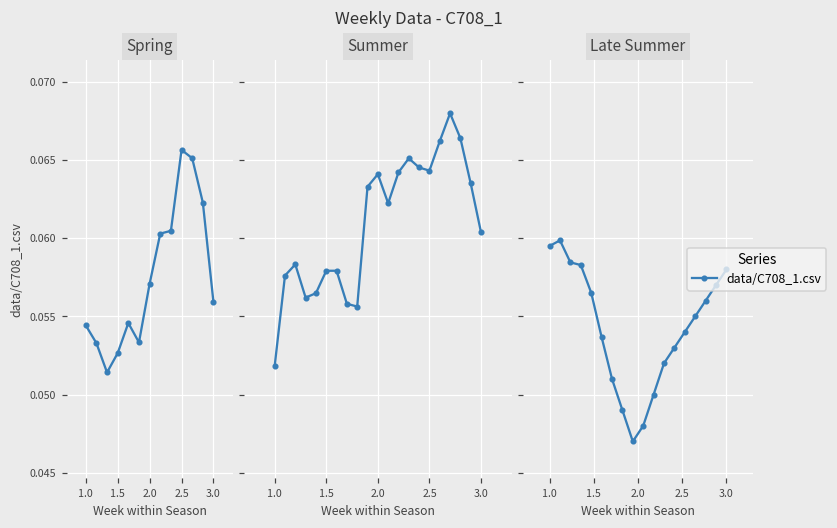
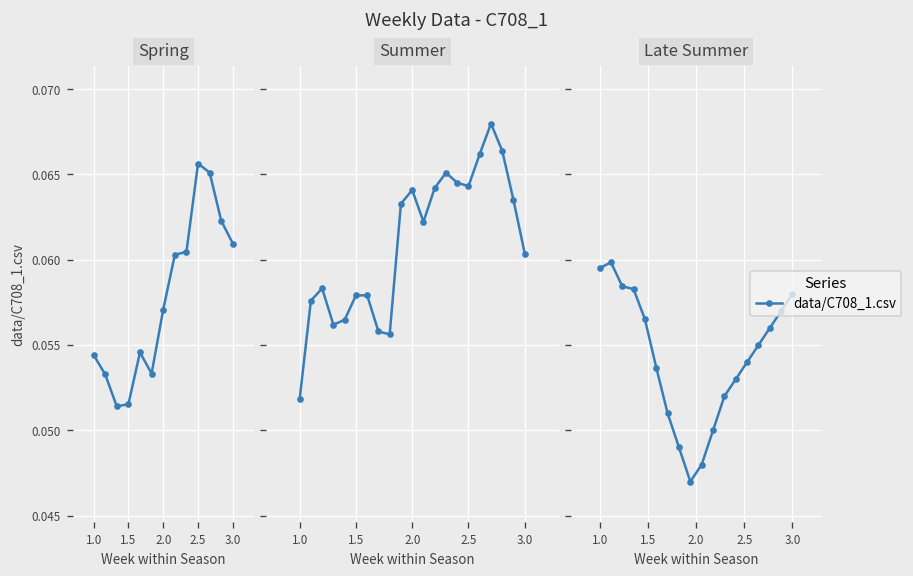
Spring, 1.5: 0.0526 -> 0.0515
Spring, 3.0: 0.0559 -> 0.0610
